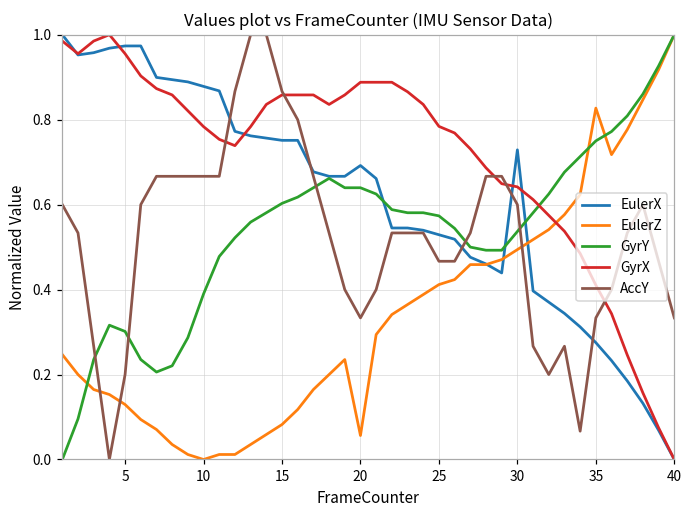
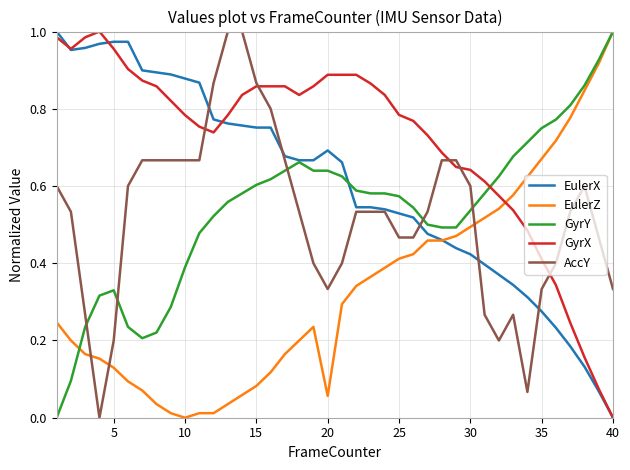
GyrY, 5: 0.30 -> 0.33
EulerX, 30: 0.73 -> 0.42
EulerZ, 35: 0.83 -> 0.67
